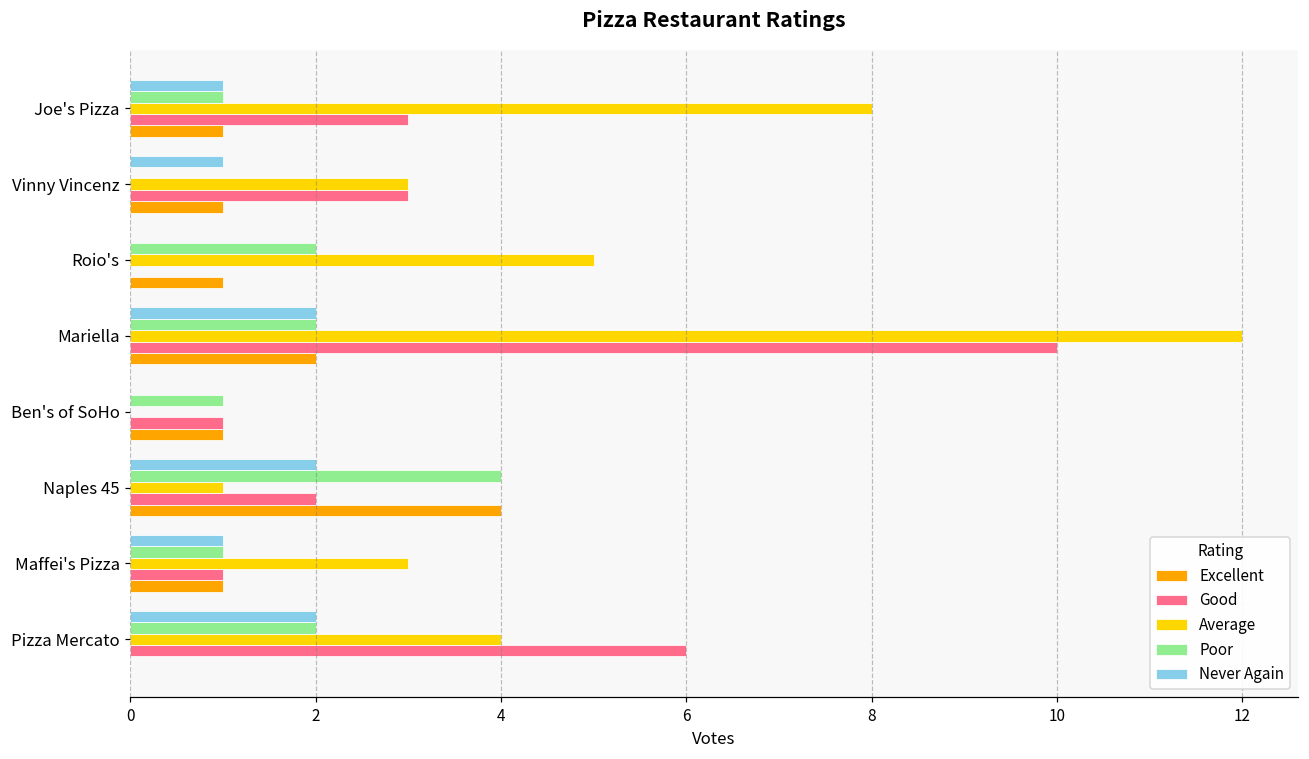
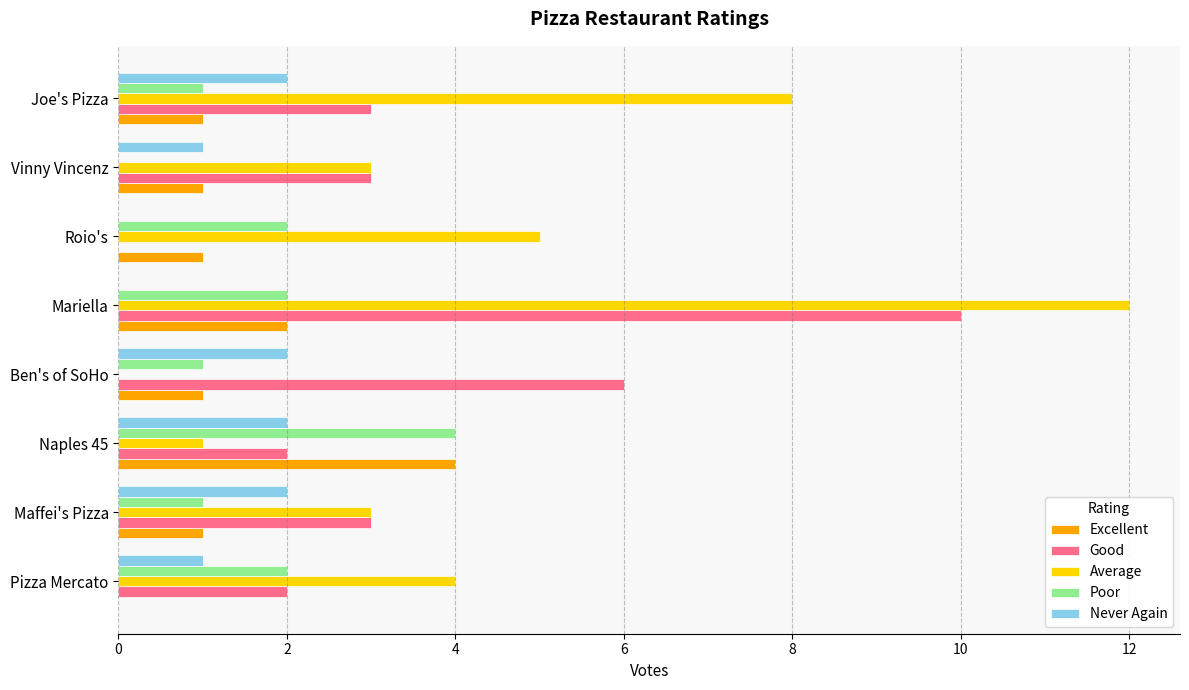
Never Again, Joe's Pizza: 1 -> 2
Never Again, Mariella: 2 -> 0
Never Again, Ben's of SoHo: 0 -> 2
Good, Ben's of SoHo: 1 -> 6
Never Again, Maffei's Pizza: 1 -> 2
Good, Maffei's Pizza: 1 -> 3
Never Again, Pizza Mercato: 2 -> 1
Good, Pizza Mercato: 6 -> 2
